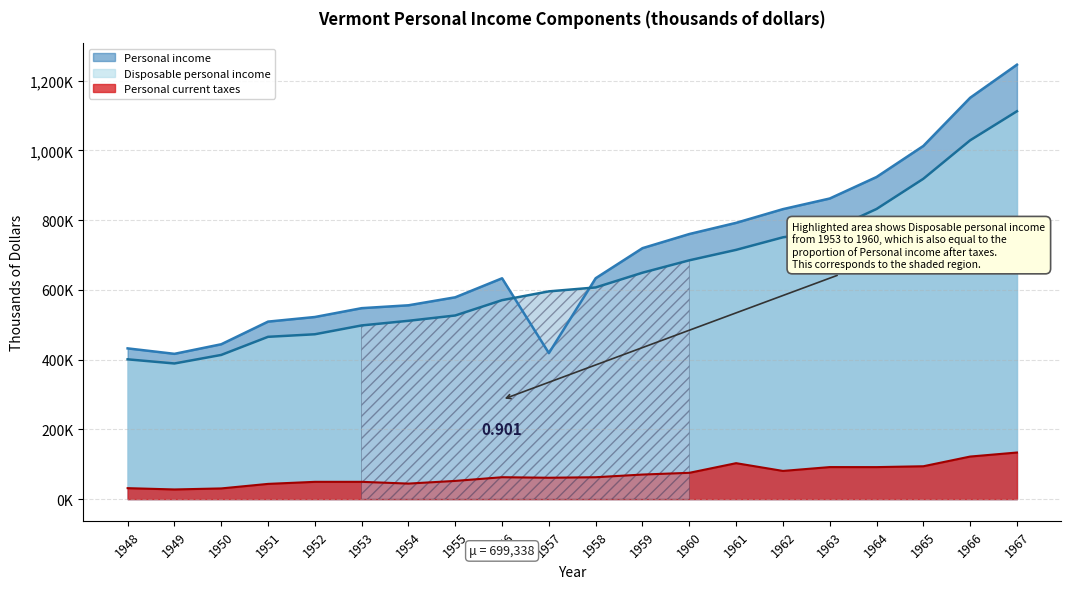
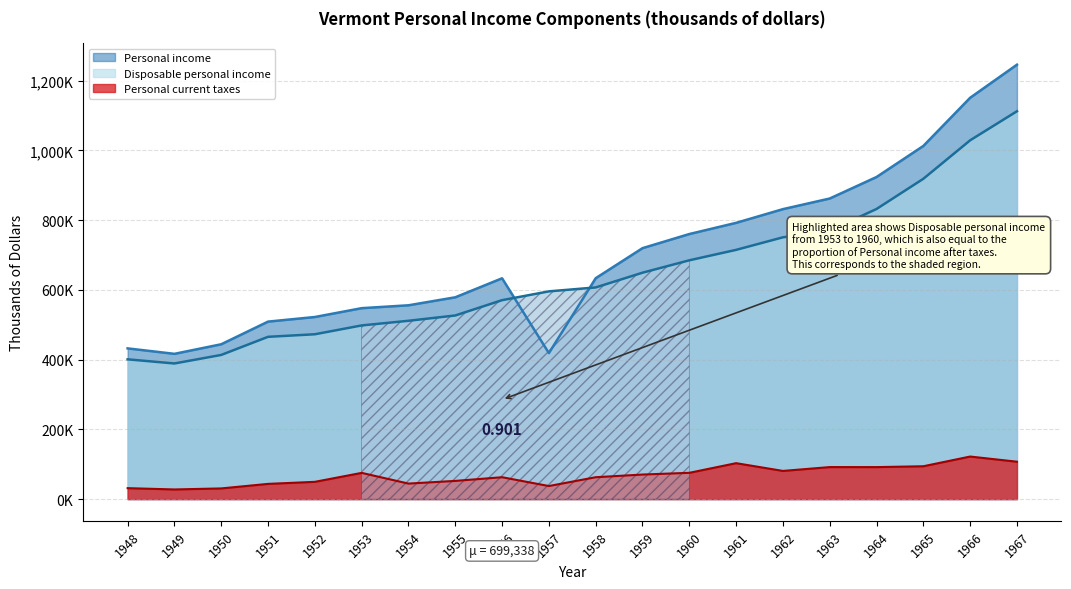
Personal current taxes, 1953: 50,000 -> 80,000
Personal current taxes, 1957: 60,000 -> 40,000
Personal current taxes, 1967: 130,000 -> 110,000
